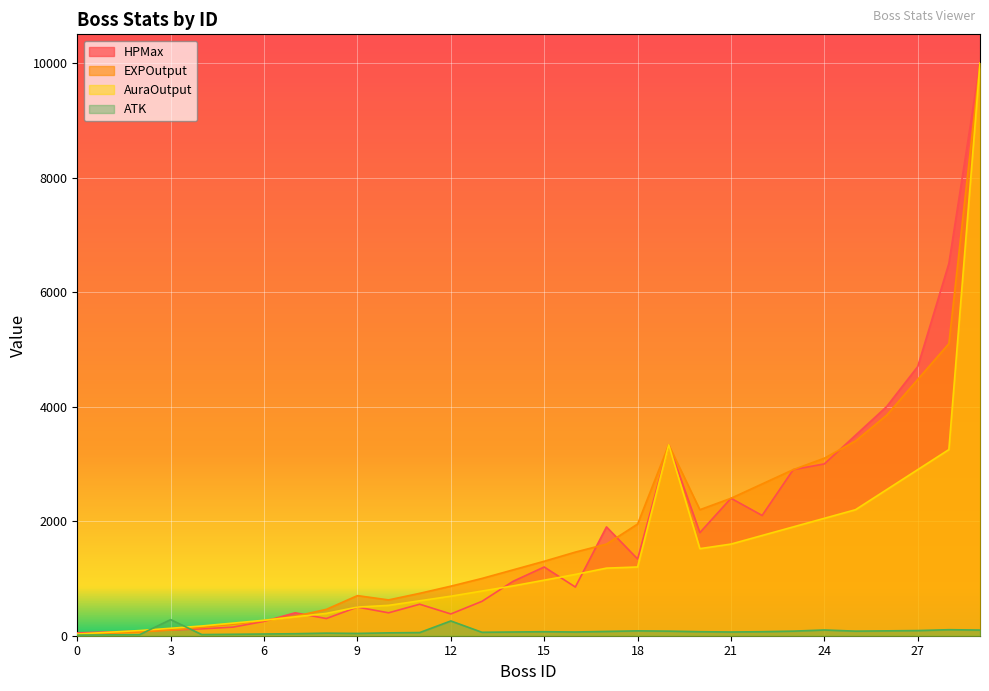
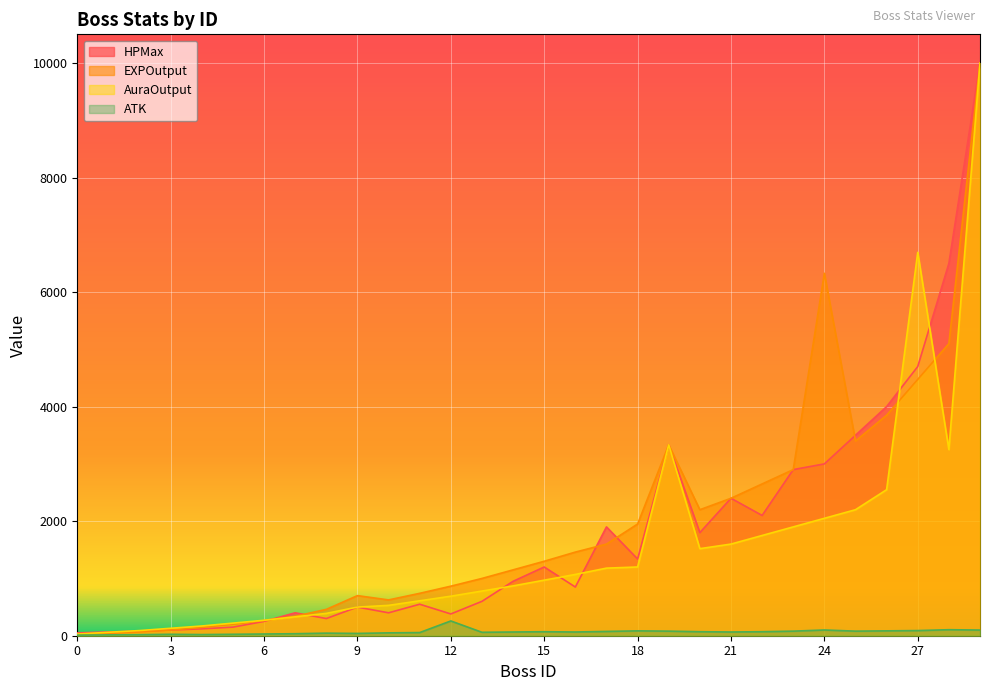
ATK, 3: 300 -> 0
EXPOutput, 24: 3100 -> 6300
AuraOutput, 27: 2900 -> 6700
